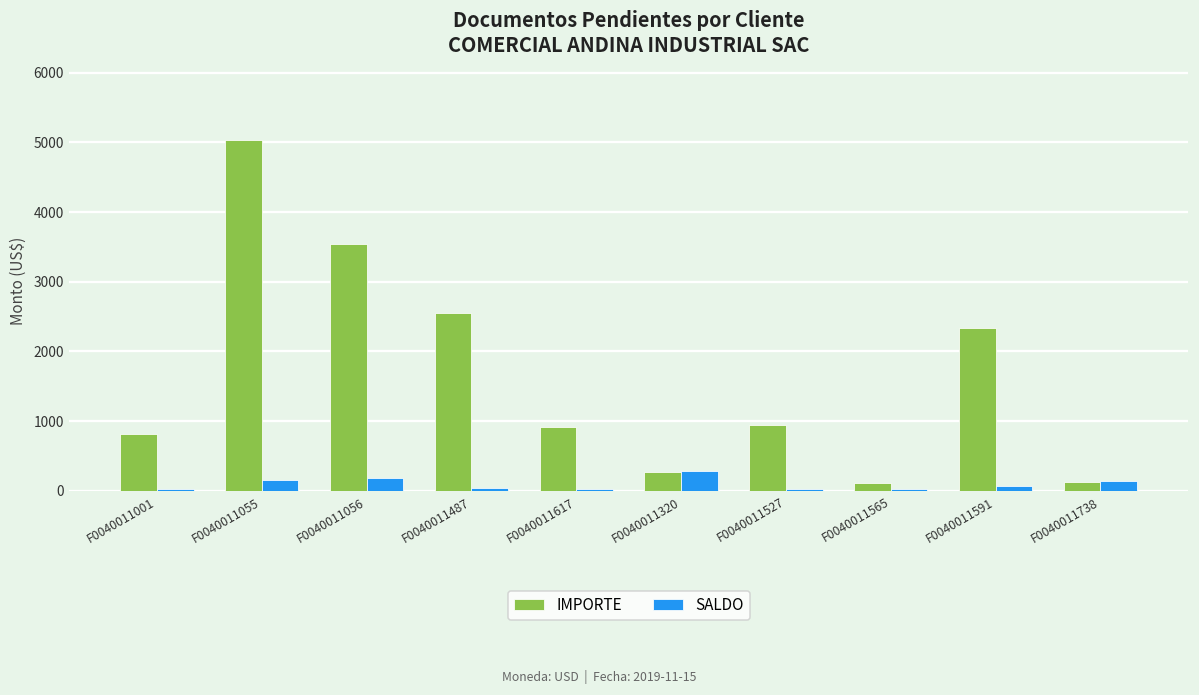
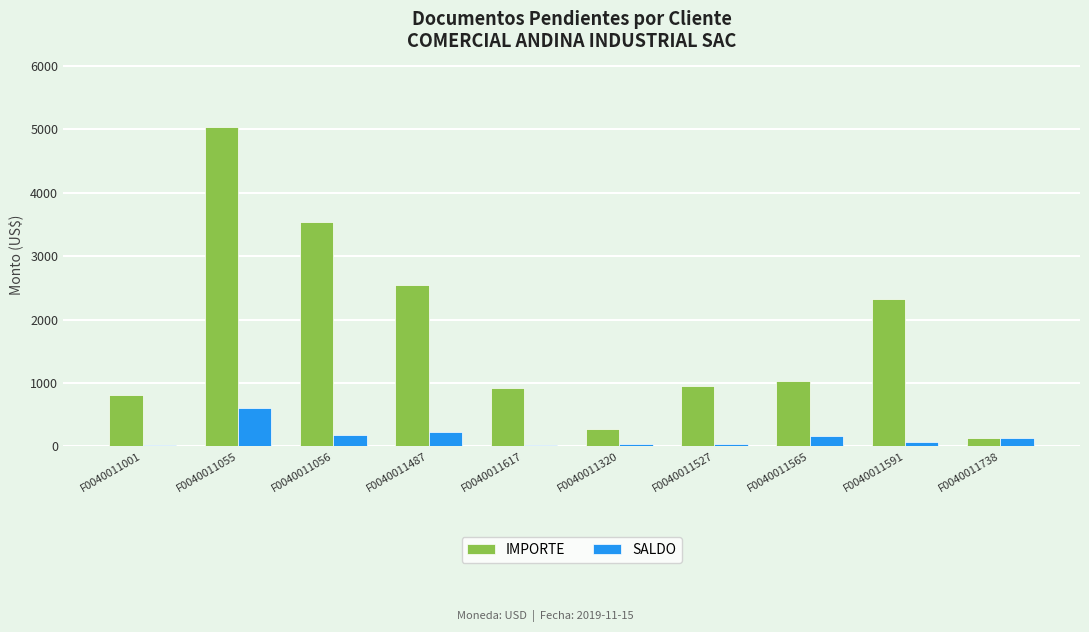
SALDO, F0040011055: 200 -> 600
SALDO, F0040011487: 0 -> 200
SALDO, F0040011320: 300 -> 0
IMPORTE, F0040011565: 100 -> 1000
SALDO, F0040011565: 0 -> 200
